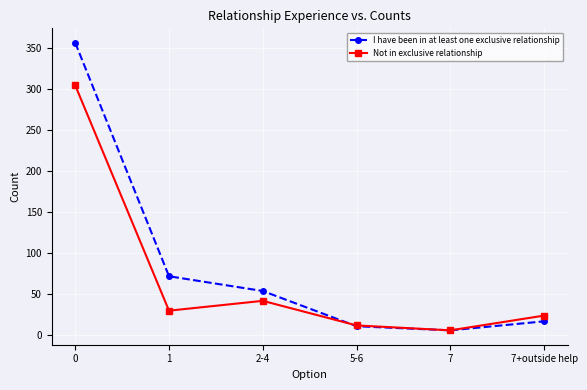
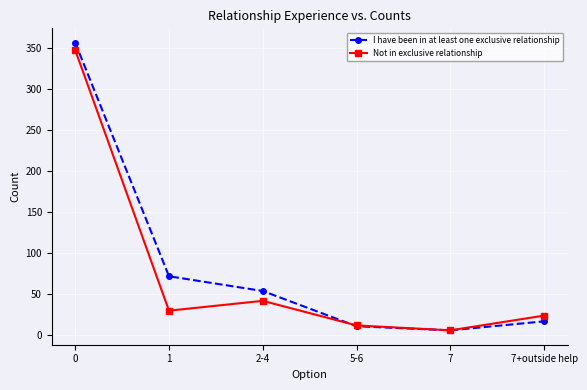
Not in exclusive relationship, 0: 310 -> 350
